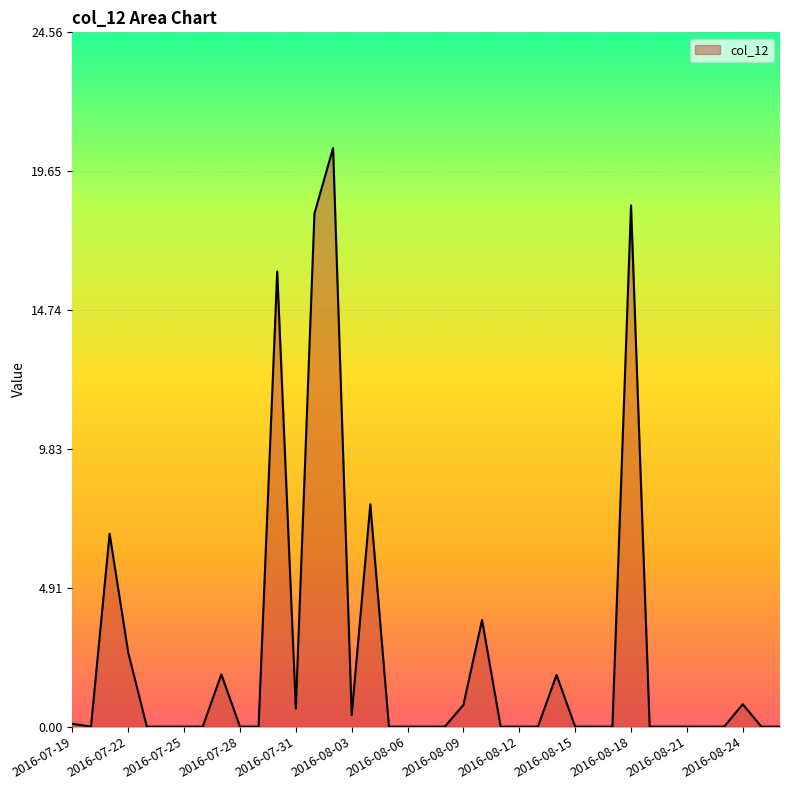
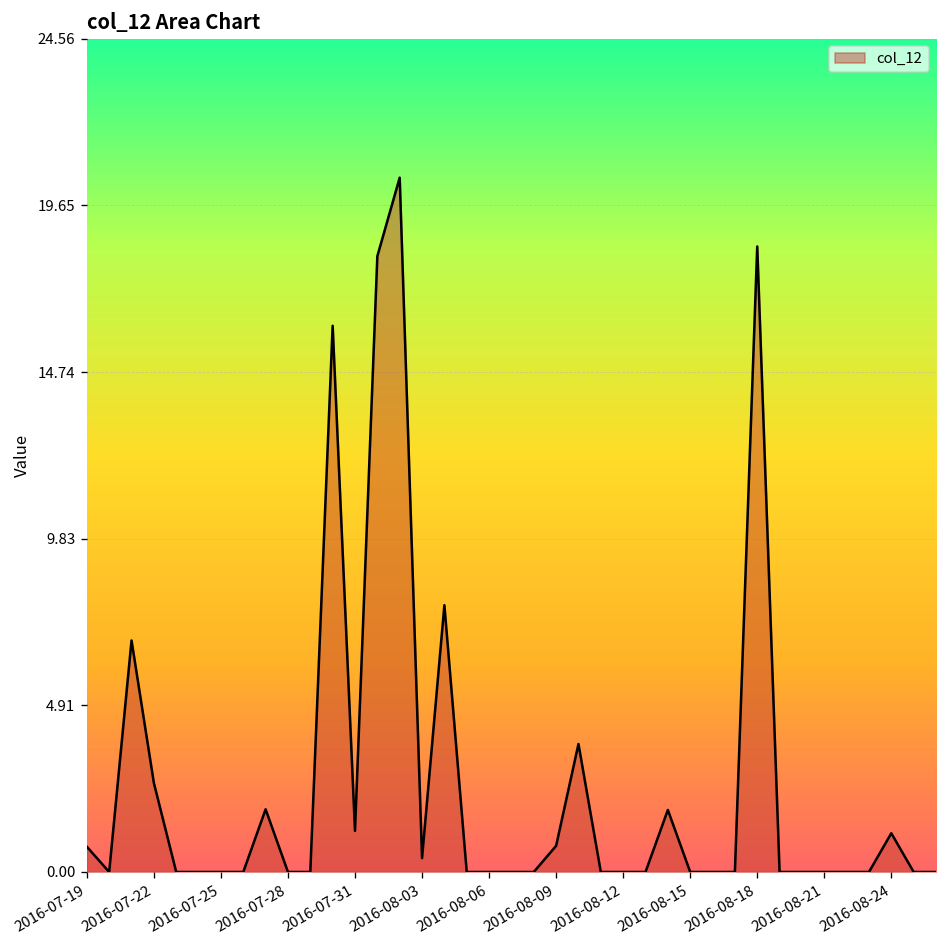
2016-07-19: 0.1 -> 0.7
2016-07-31: 0.6 -> 1.2
2016-08-24: 0.8 -> 1.1
